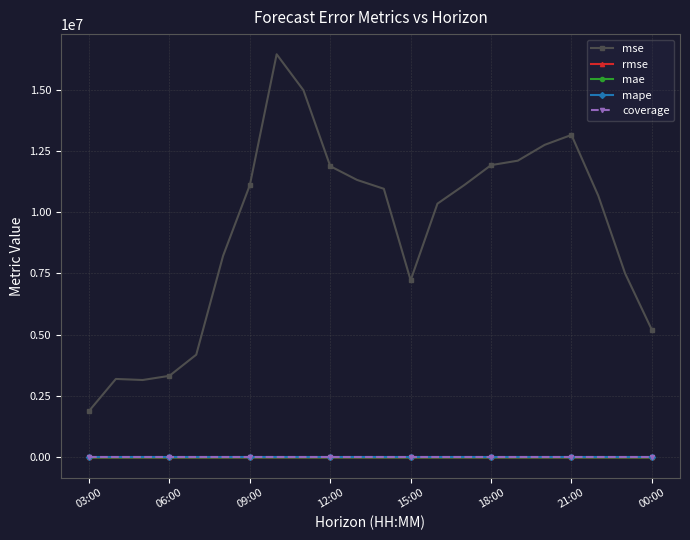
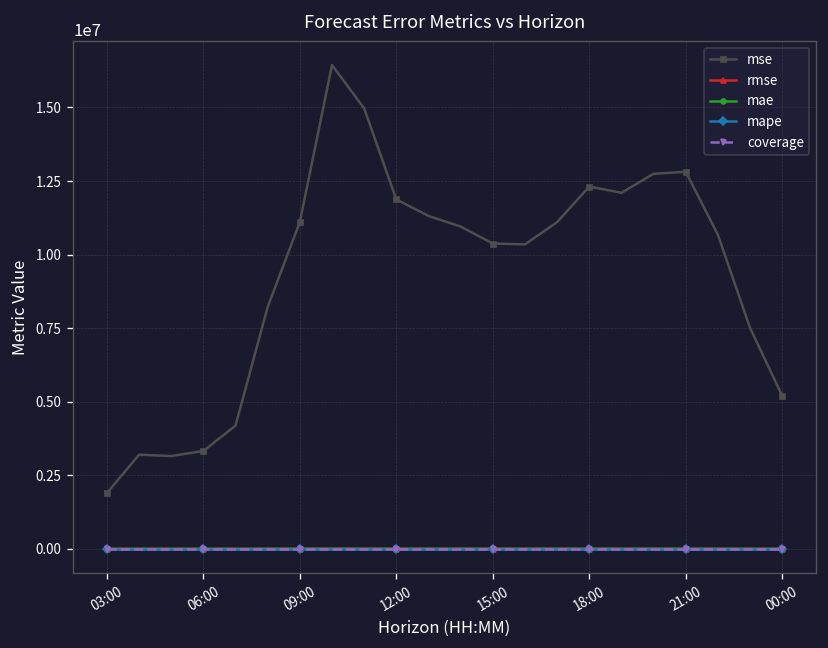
mse, 15:00: 7200000 -> 10400000
mse, 18:00: 11900000 -> 12300000
mse, 21:00: 13100000 -> 12800000
